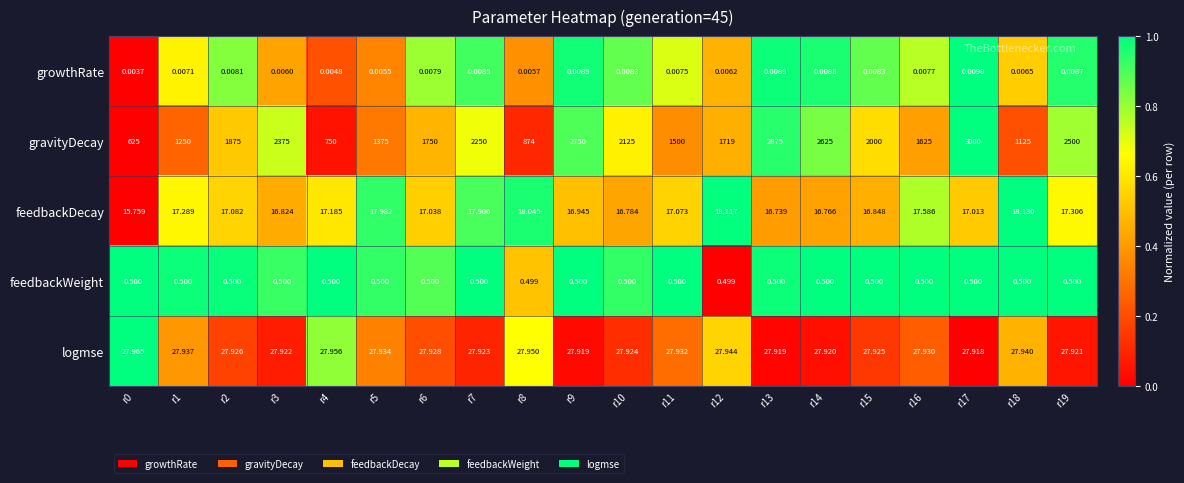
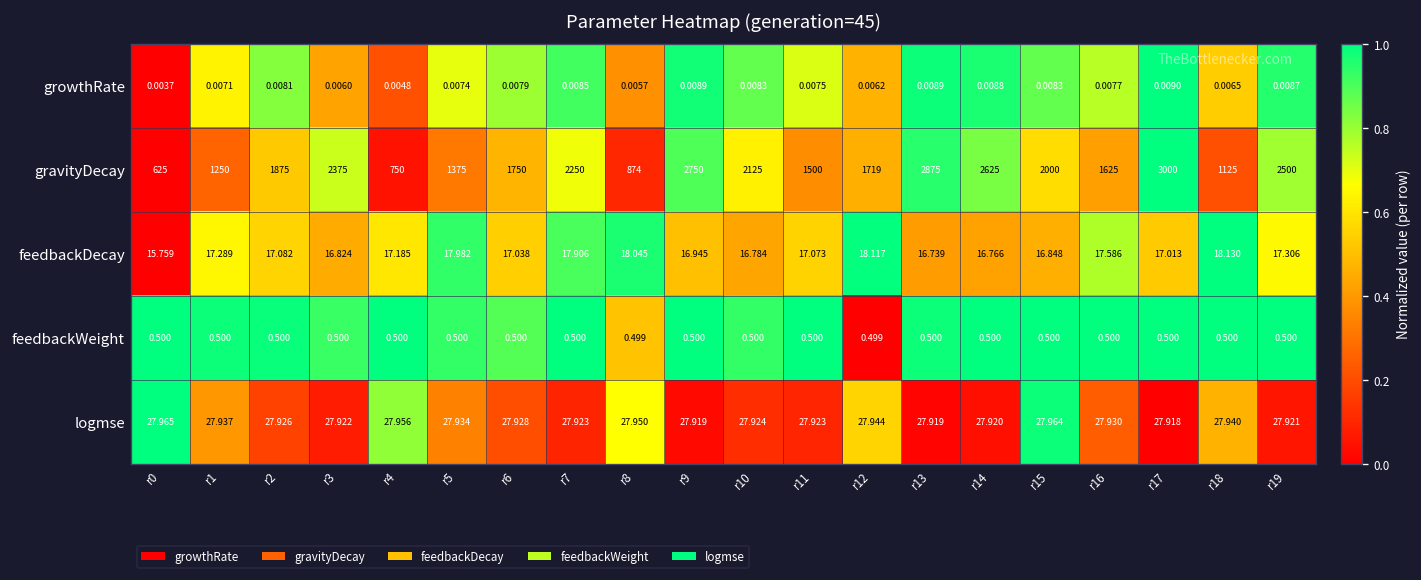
growthRate, r5: 0.0055 -> 0.0074
logmse, r11: 27.932 -> 27.923
logmse, r15: 27.925 -> 27.964
